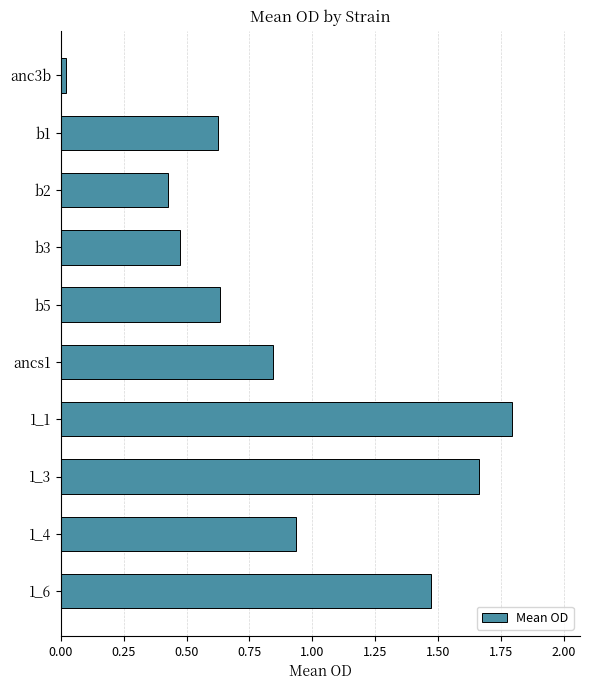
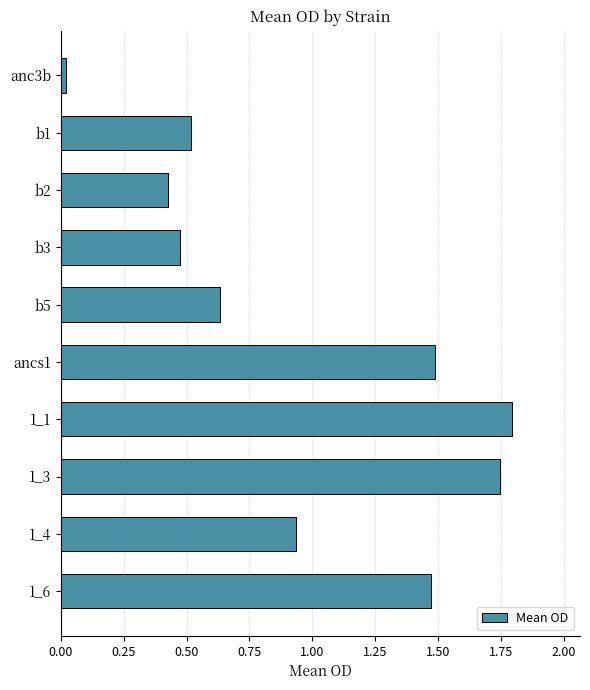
b1: 0.63 -> 0.52
ancs1: 0.84 -> 1.49
1_3: 1.66 -> 1.75
